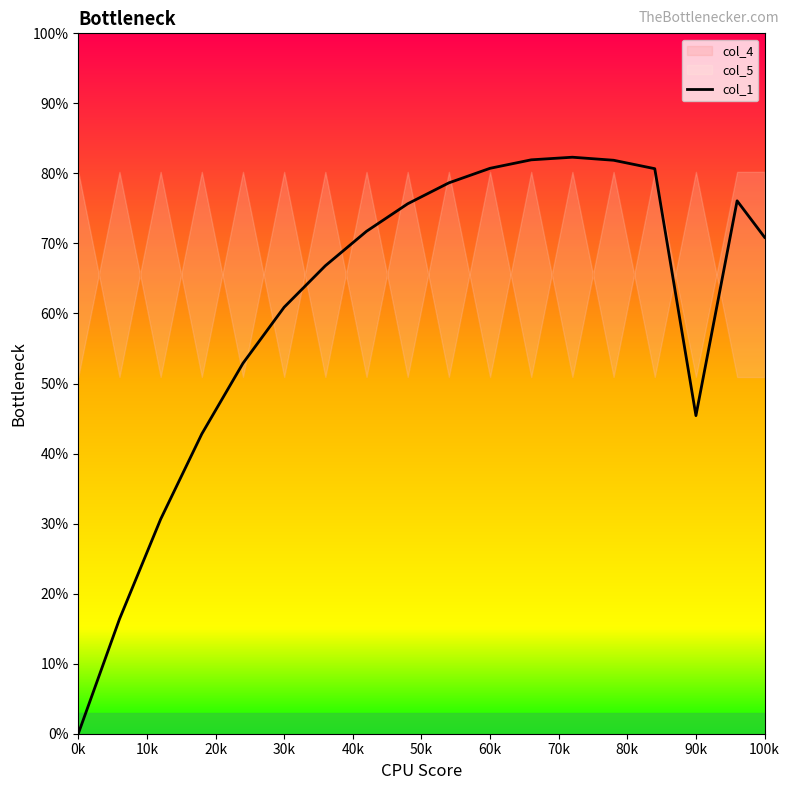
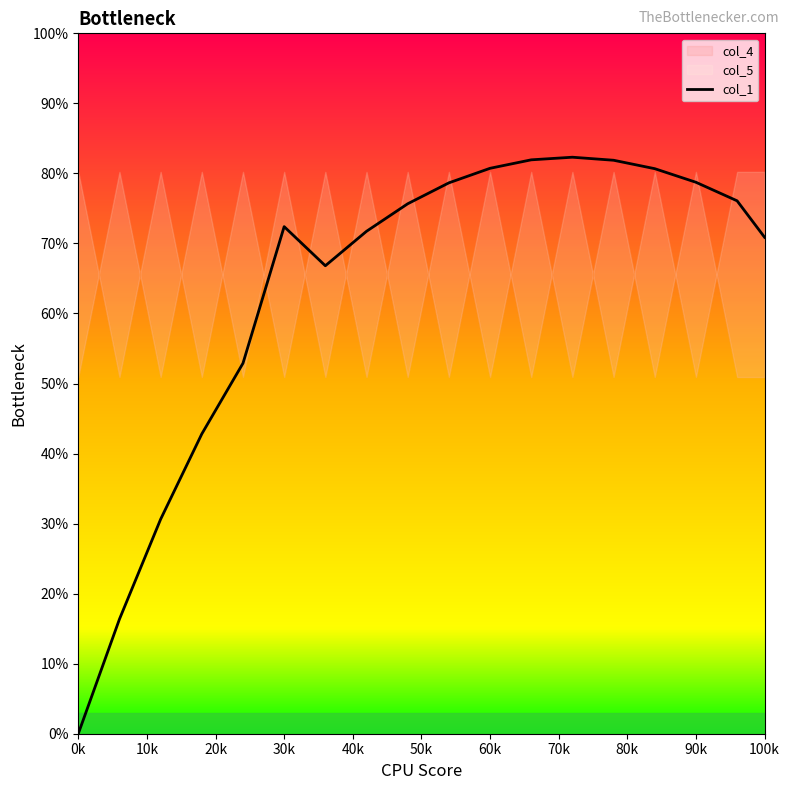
col_1, 30k: 61% -> 72%
col_1, 90k: 45% -> 79%
